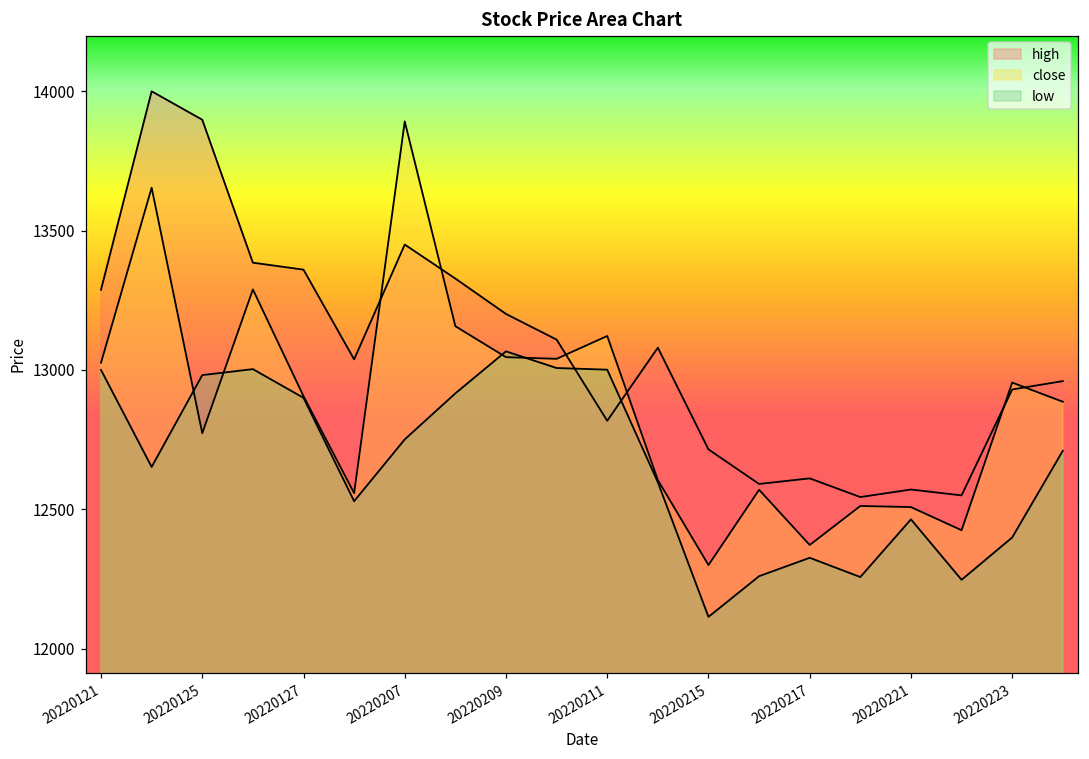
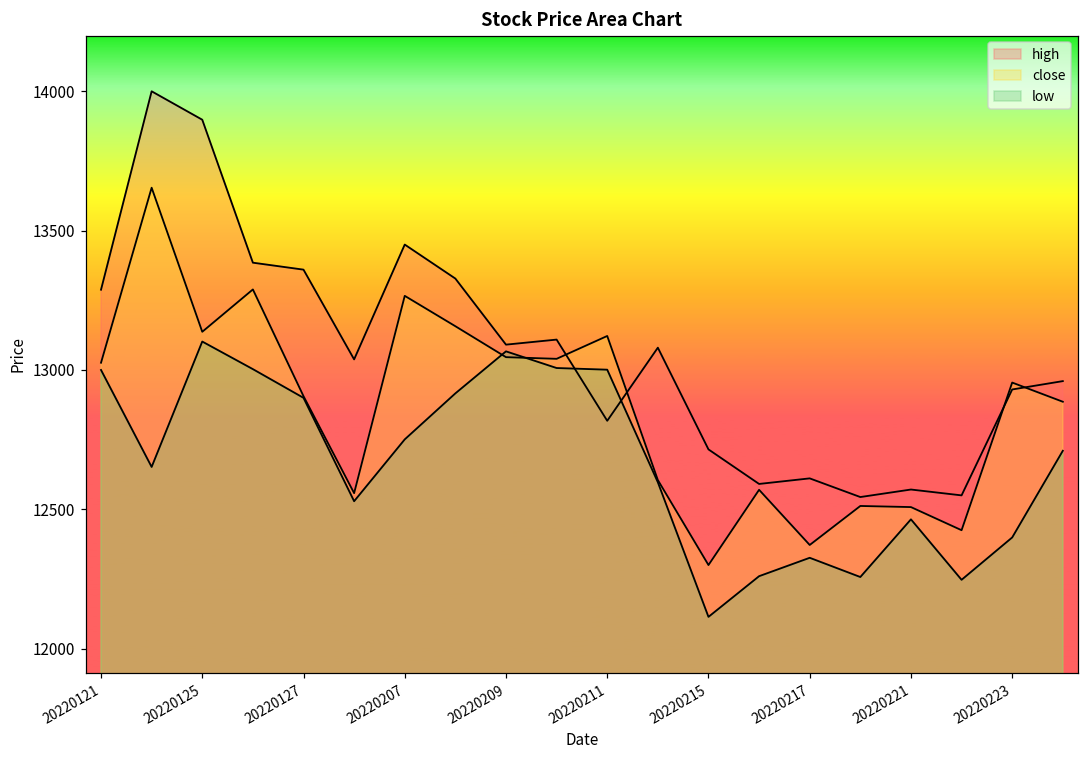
close, 20220125: 12770 -> 13140
low, 20220125: 12980 -> 13100
close, 20220207: 13890 -> 13270
high, 20220209: 13200 -> 13090
